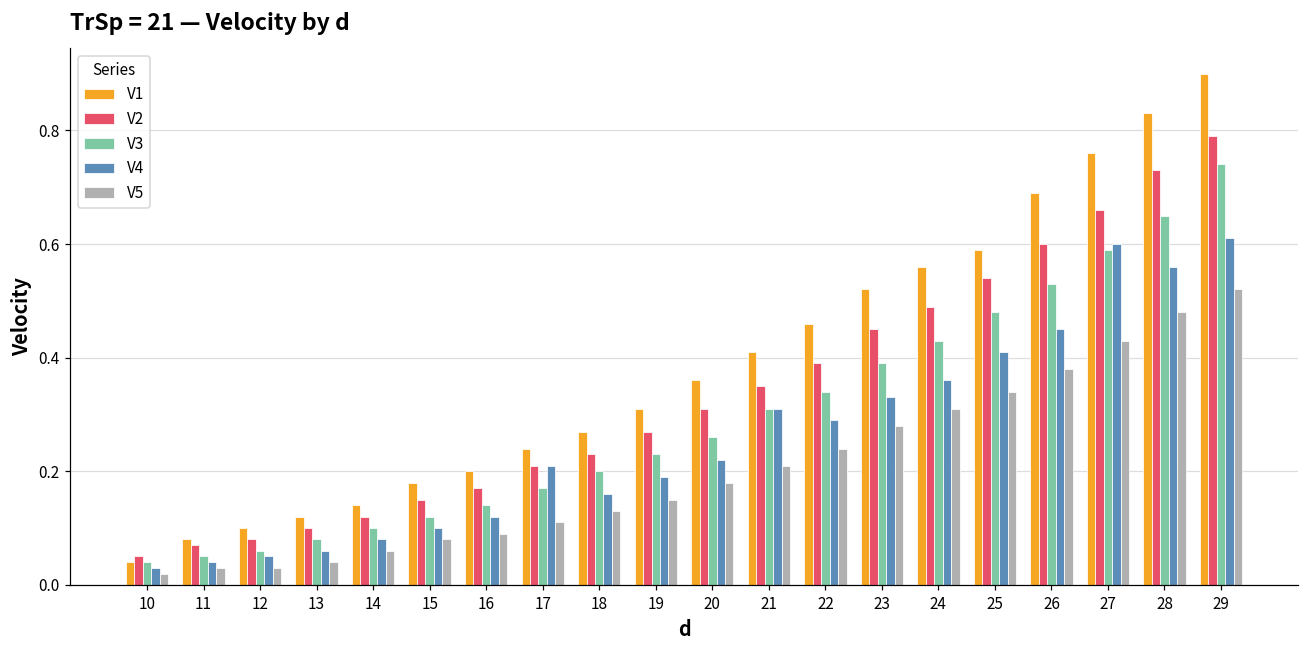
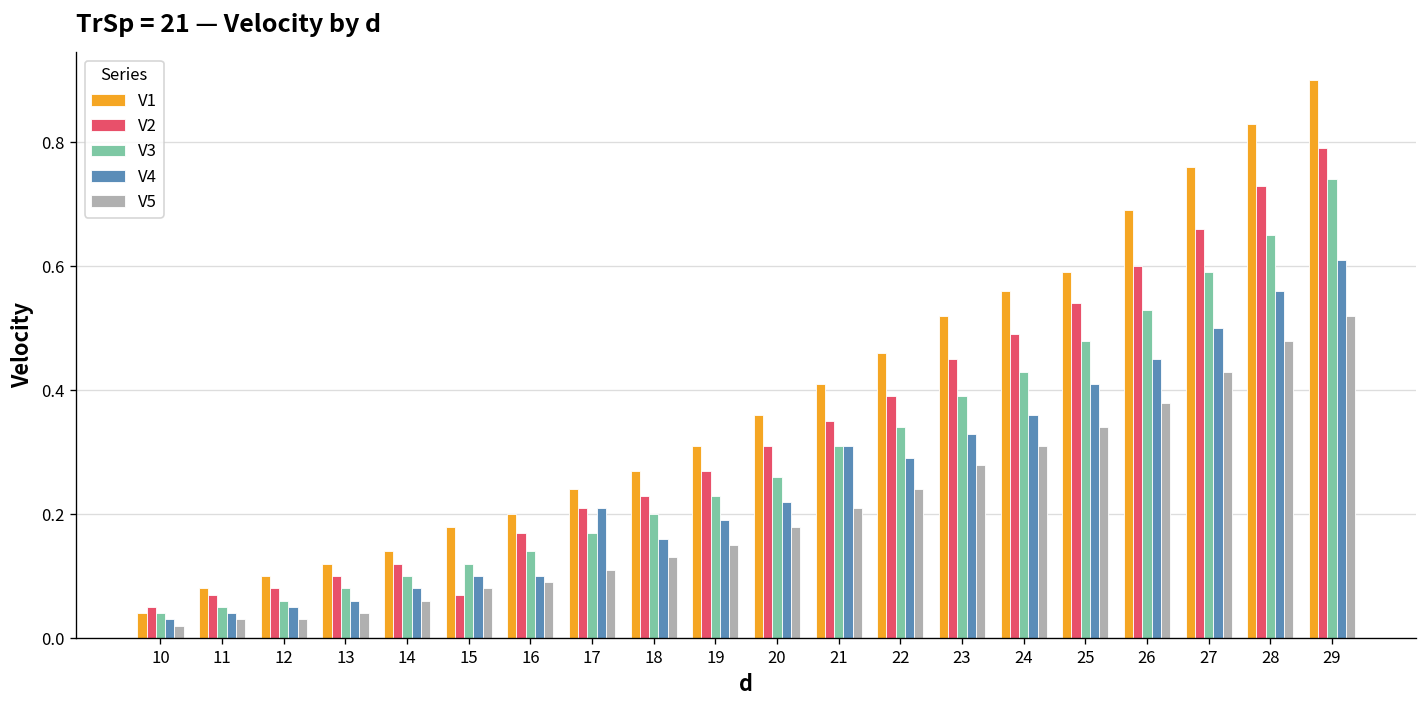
V2, 15: 0.15 -> 0.07
V4, 16: 0.12 -> 0.10
V4, 27: 0.6 -> 0.5
